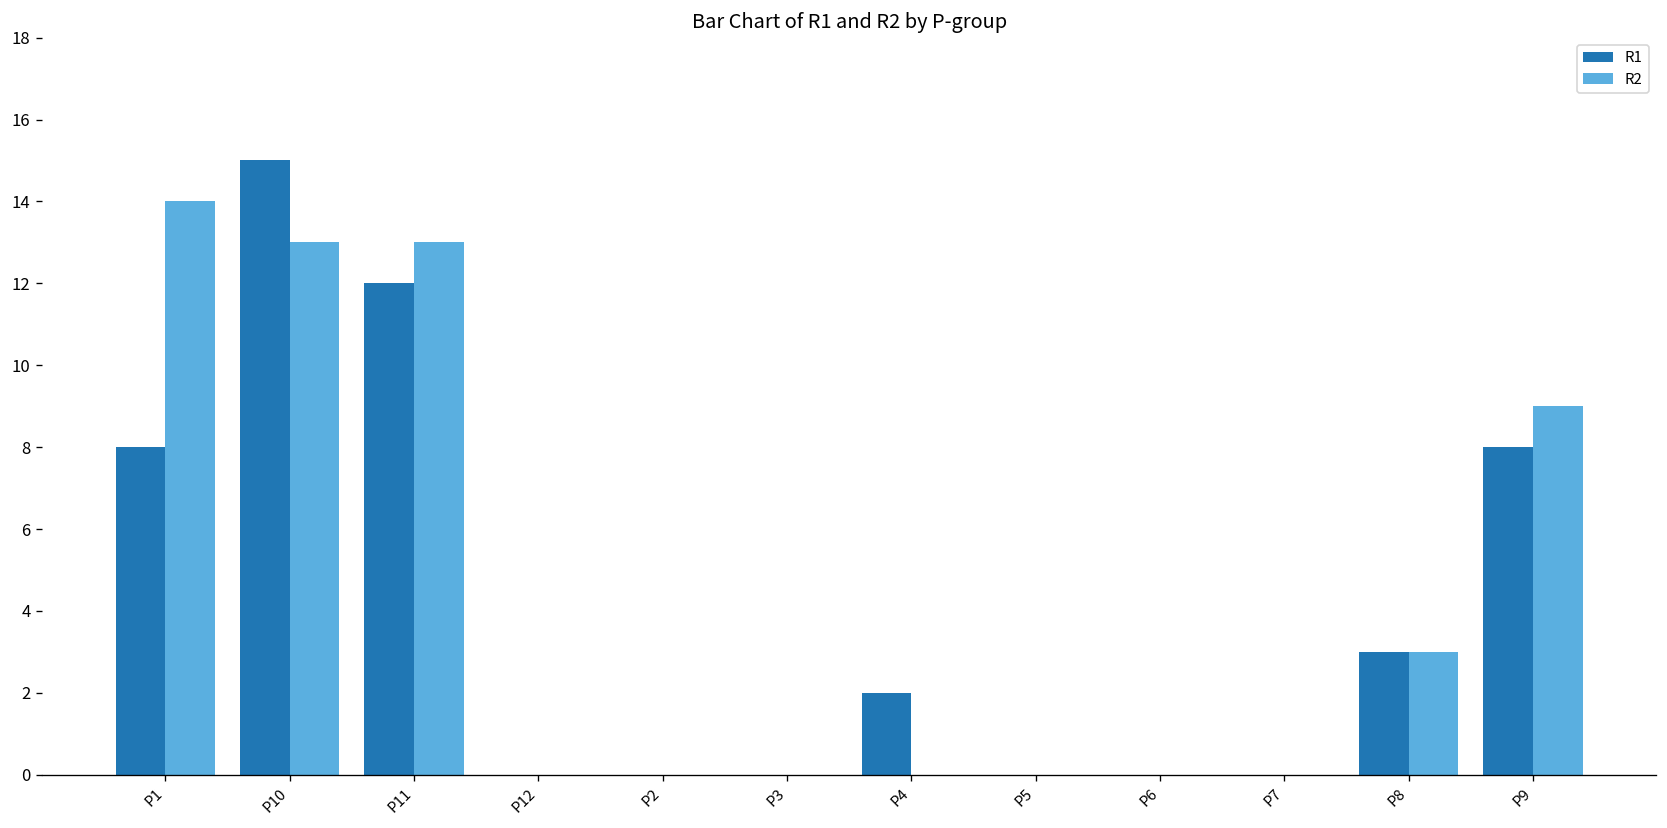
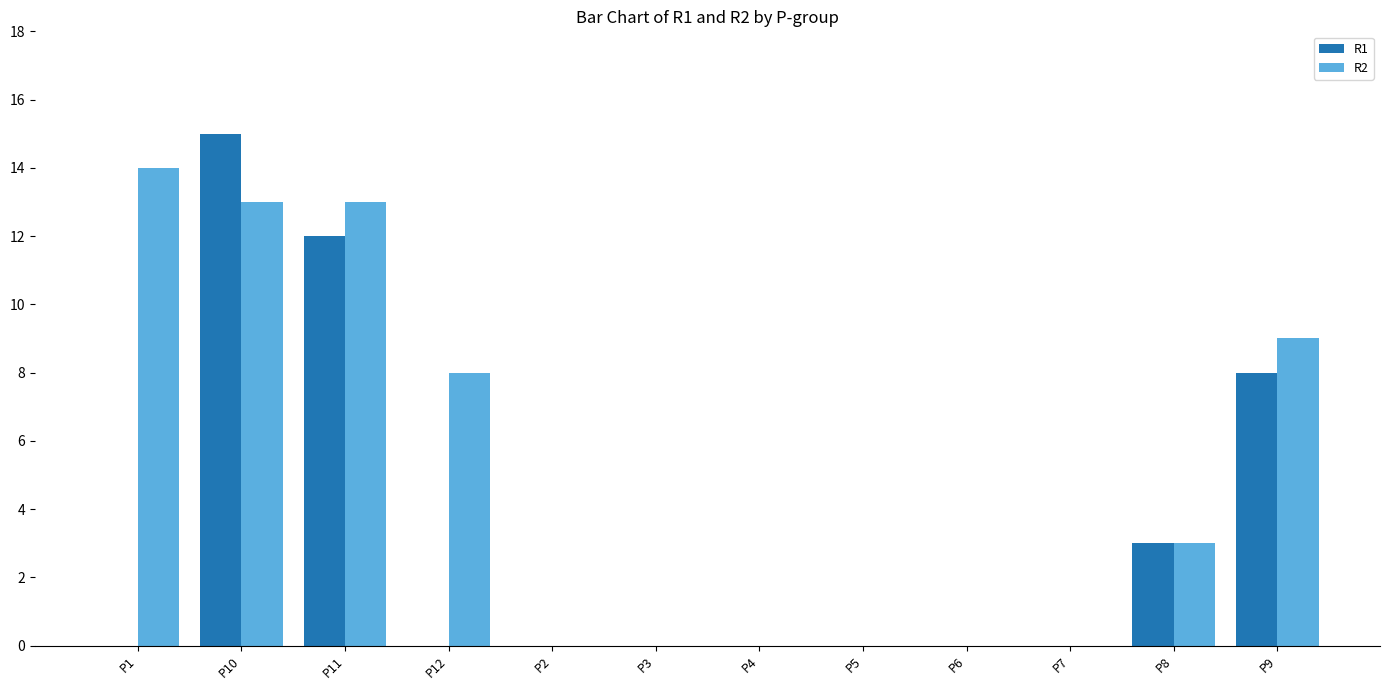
R1, P1: 8 -> 0
R2, P12: 0 -> 8
R1, P4: 2 -> 0
